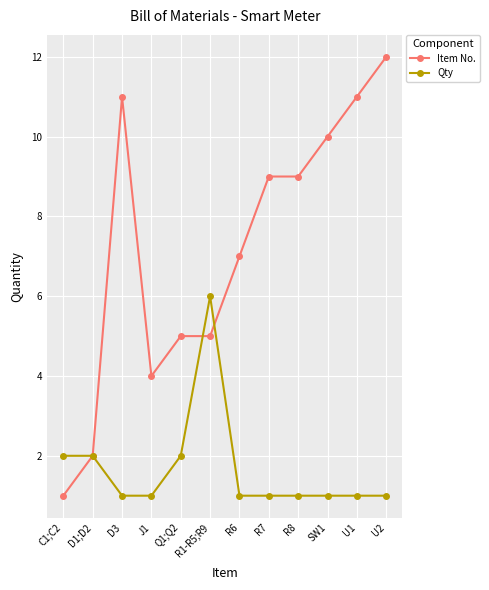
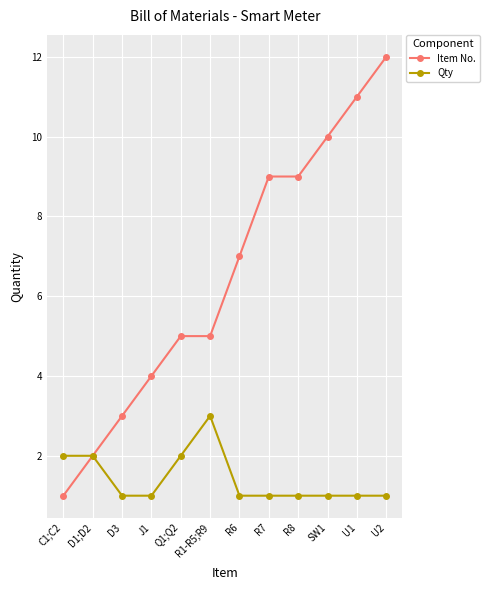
Item No., D3: 11 -> 3
Qty, R1-R5;R9: 6 -> 3
